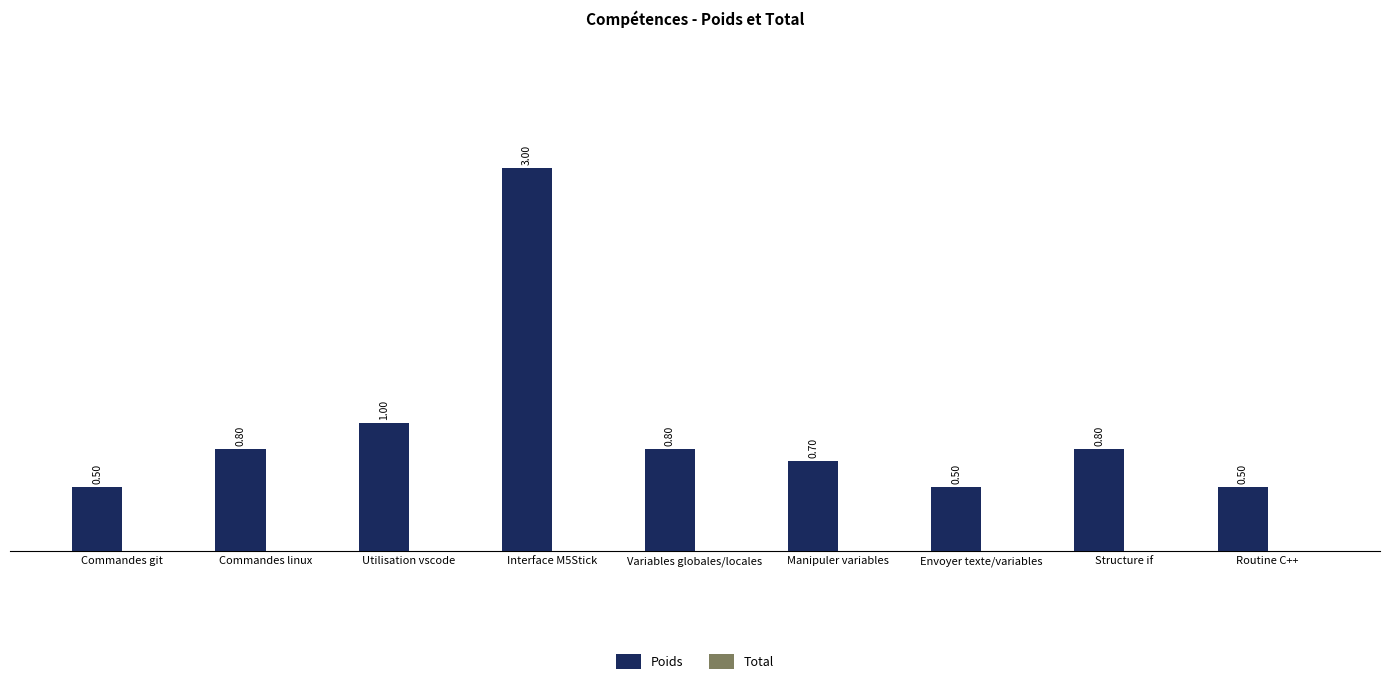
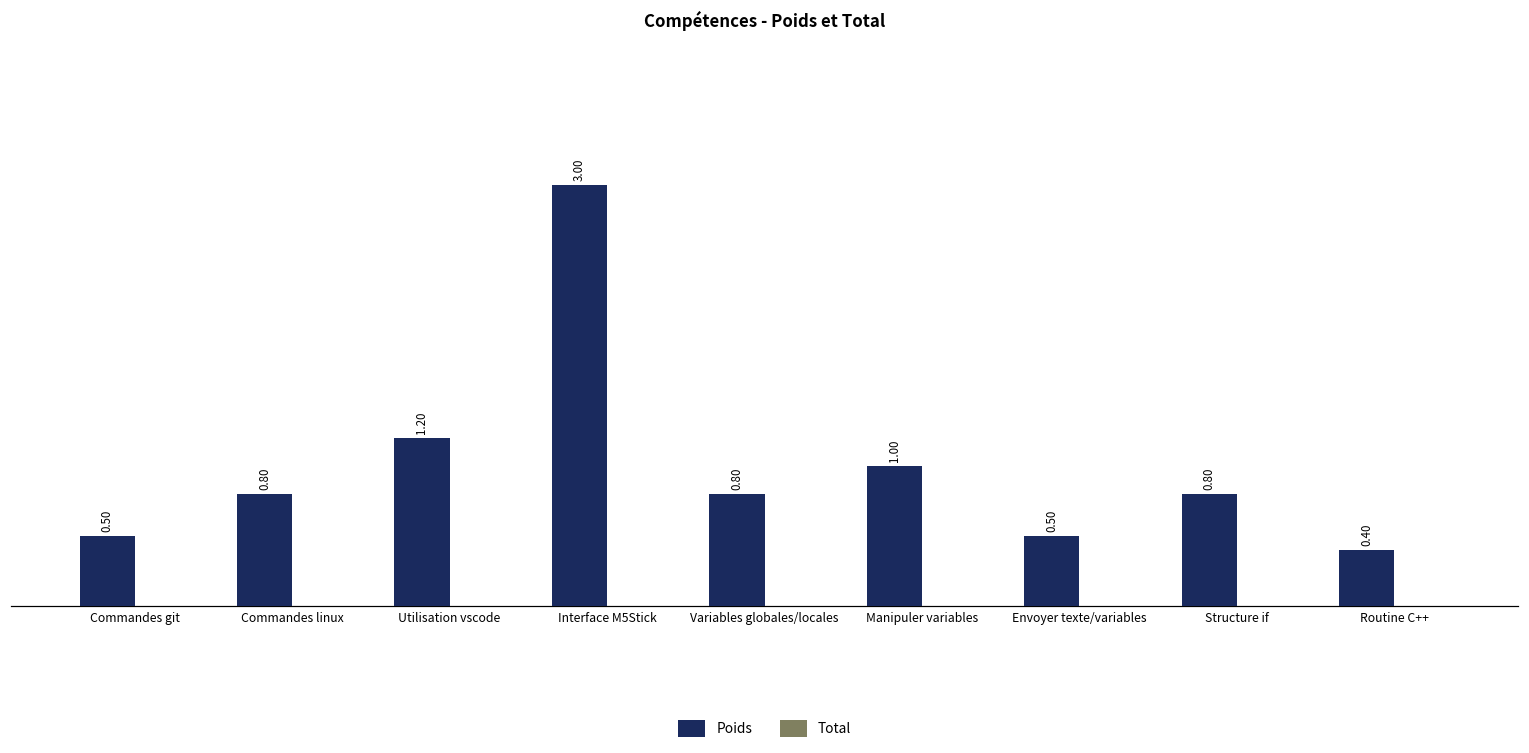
Poids, Utilisation vscode: 1.00 -> 1.20
Poids, Manipuler variables: 0.70 -> 1.00
Poids, Routine C++: 0.50 -> 0.40
